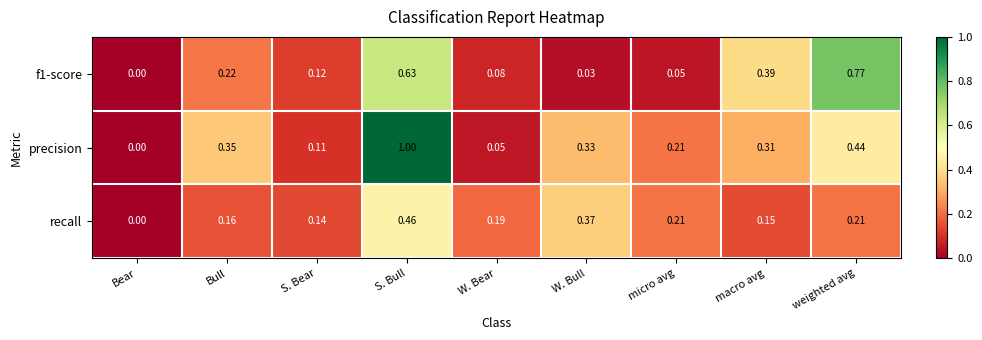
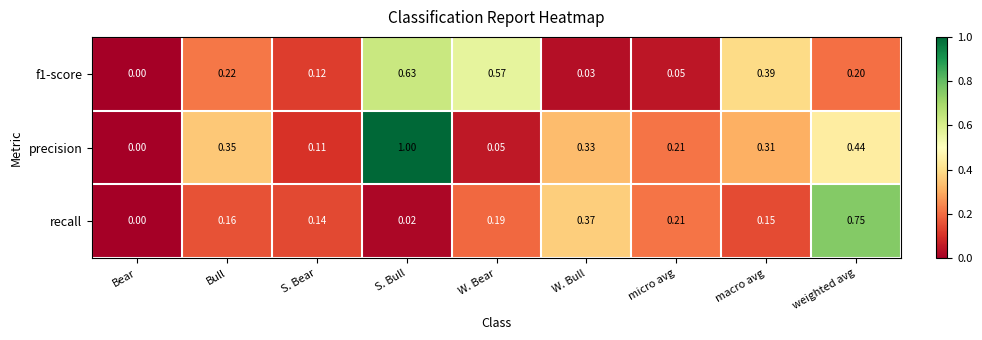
f1-score, W. Bear: 0.08 -> 0.57
f1-score, weighted avg: 0.77 -> 0.20
recall, S. Bull: 0.46 -> 0.02
recall, weighted avg: 0.21 -> 0.75
